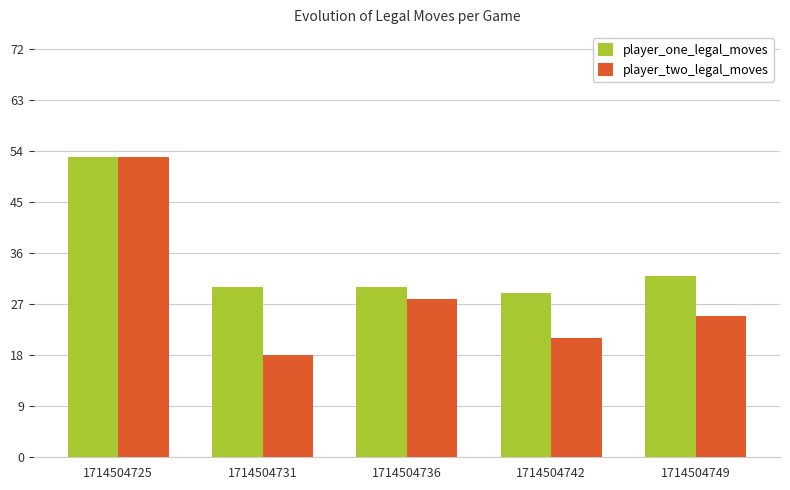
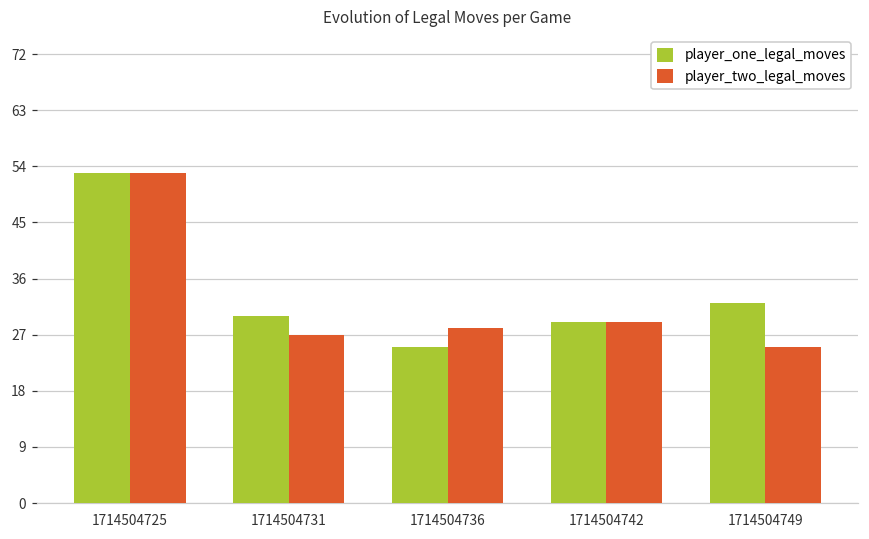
player_two_legal_moves, 1714504731: 18 -> 27
player_one_legal_moves, 1714504736: 30 -> 25
player_two_legal_moves, 1714504742: 21 -> 29
